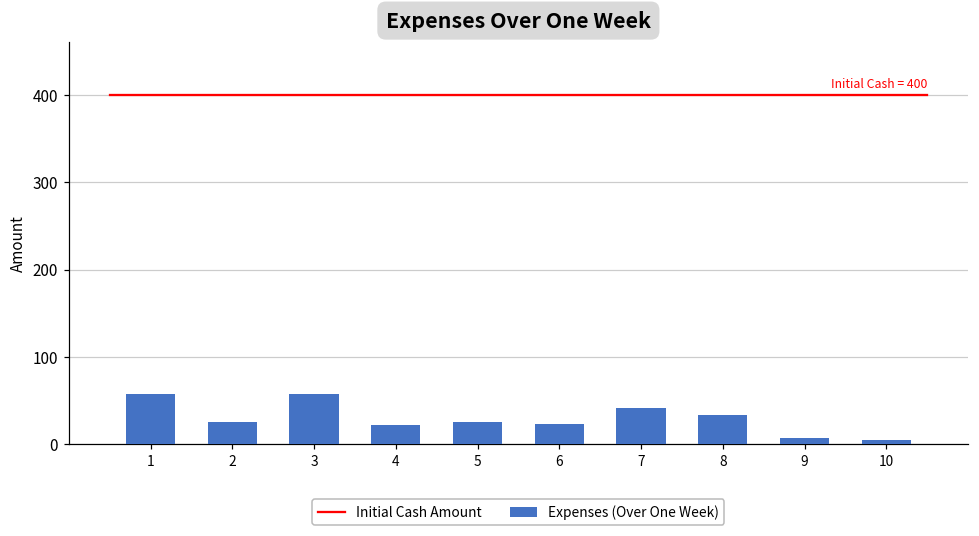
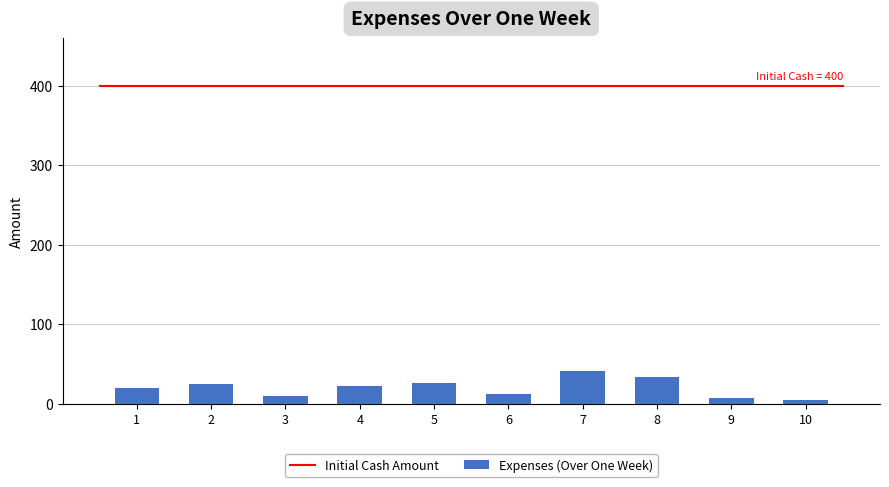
Expenses (Over One Week), 1: 60 -> 20
Expenses (Over One Week), 3: 60 -> 10
Expenses (Over One Week), 6: 20 -> 10
